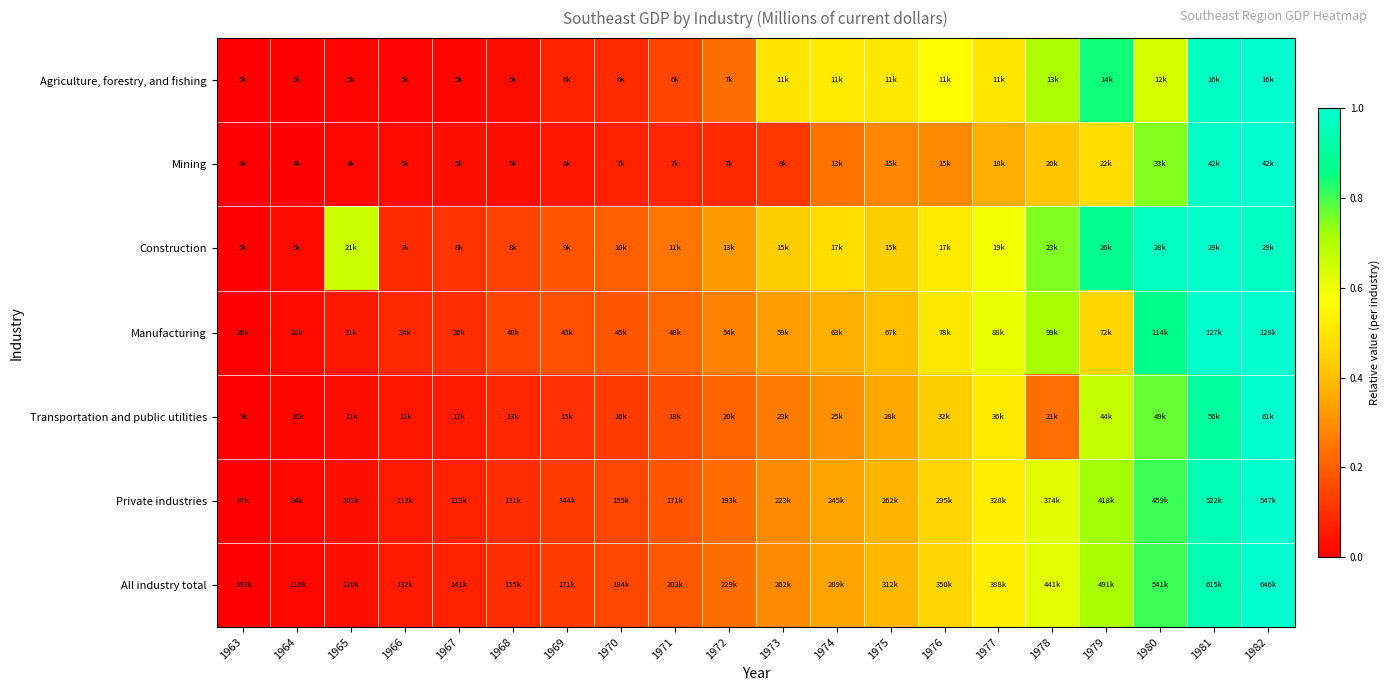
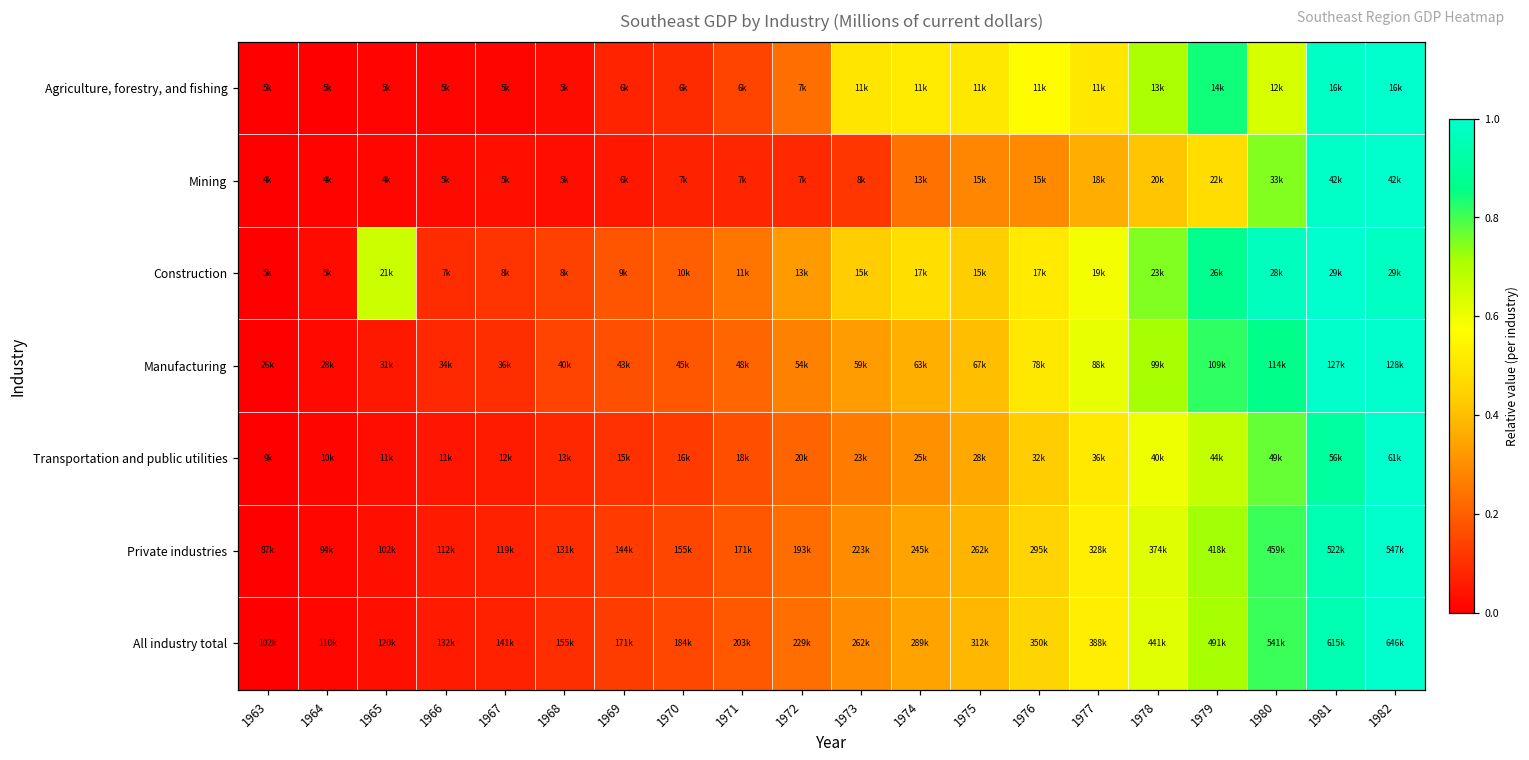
Manufacturing, 1979: 72k -> 109k
Transportation and public utilities, 1978: 21k -> 40k
